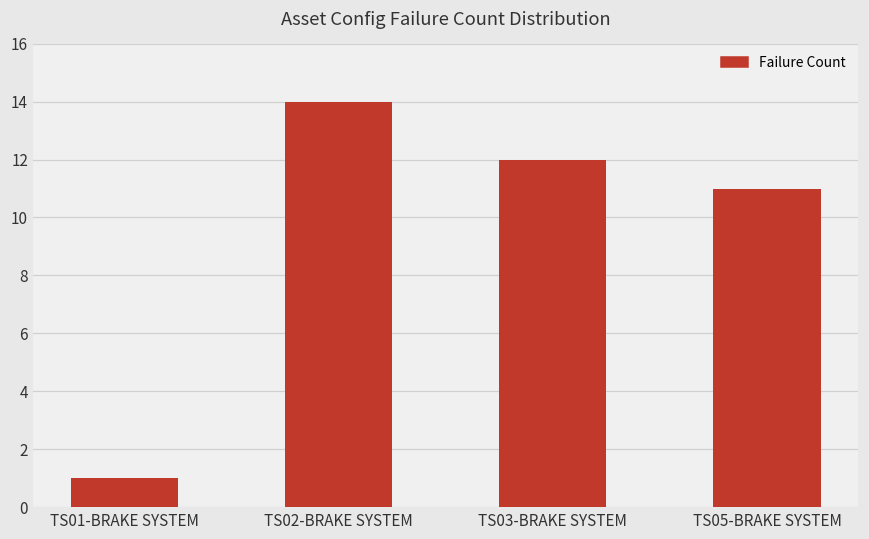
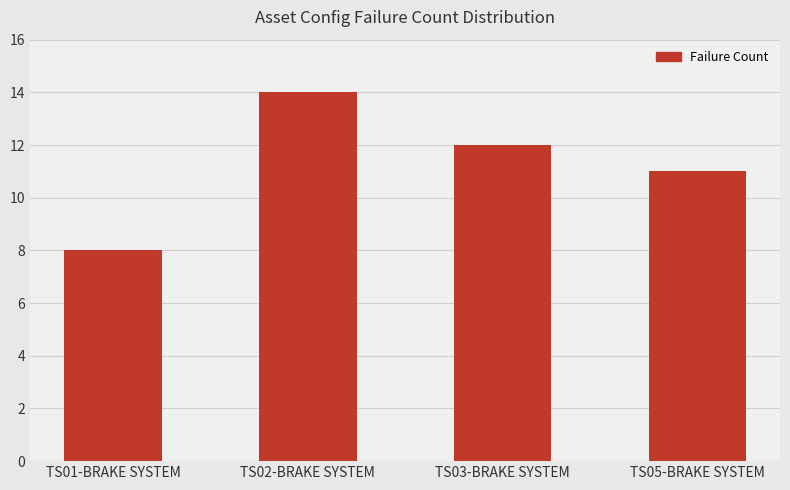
TS01-BRAKE SYSTEM: 1 -> 8
